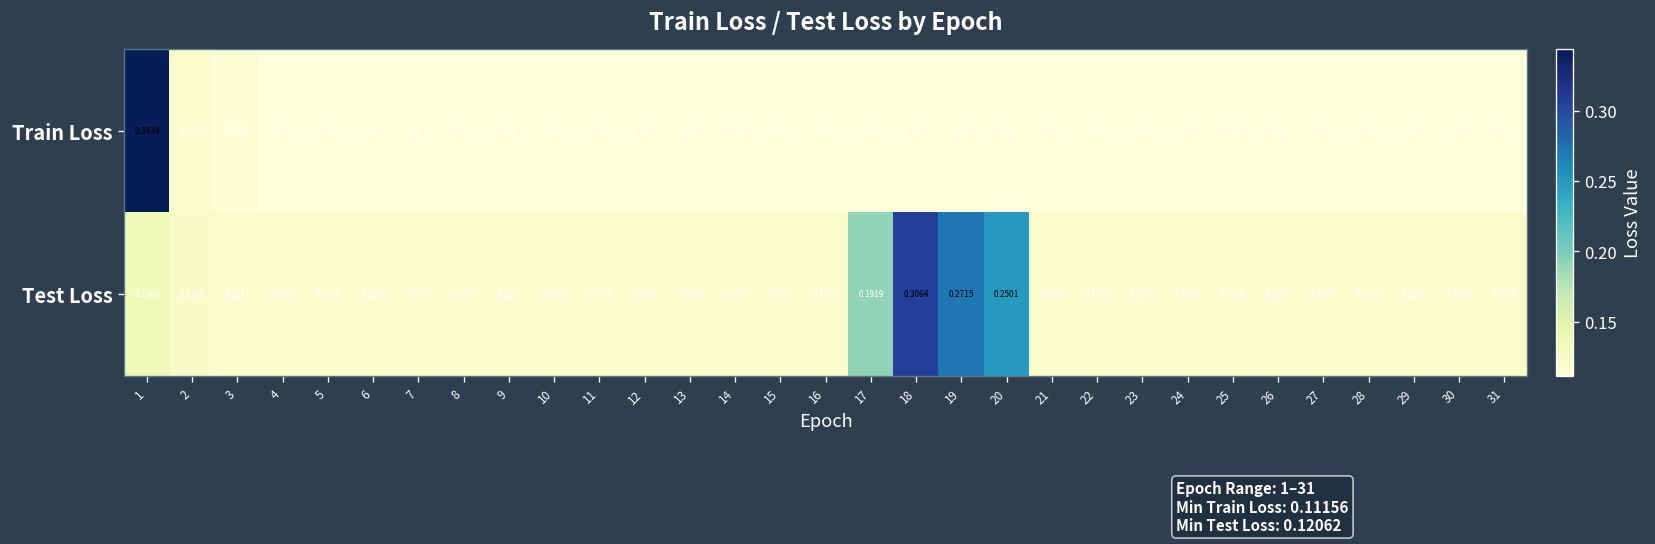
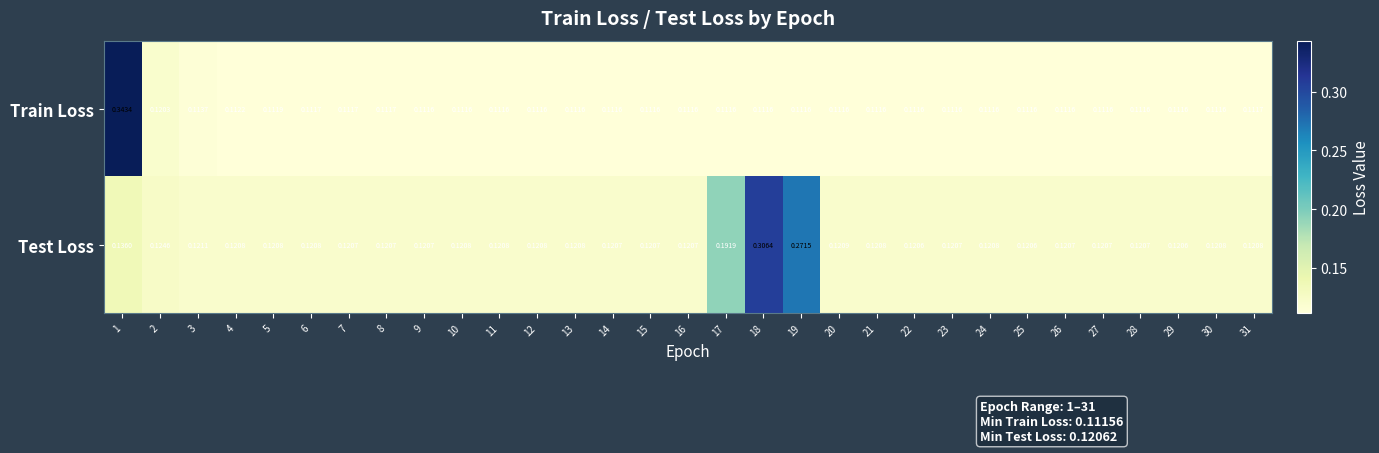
Test Loss, 20: 0.2501 -> 0.1209
